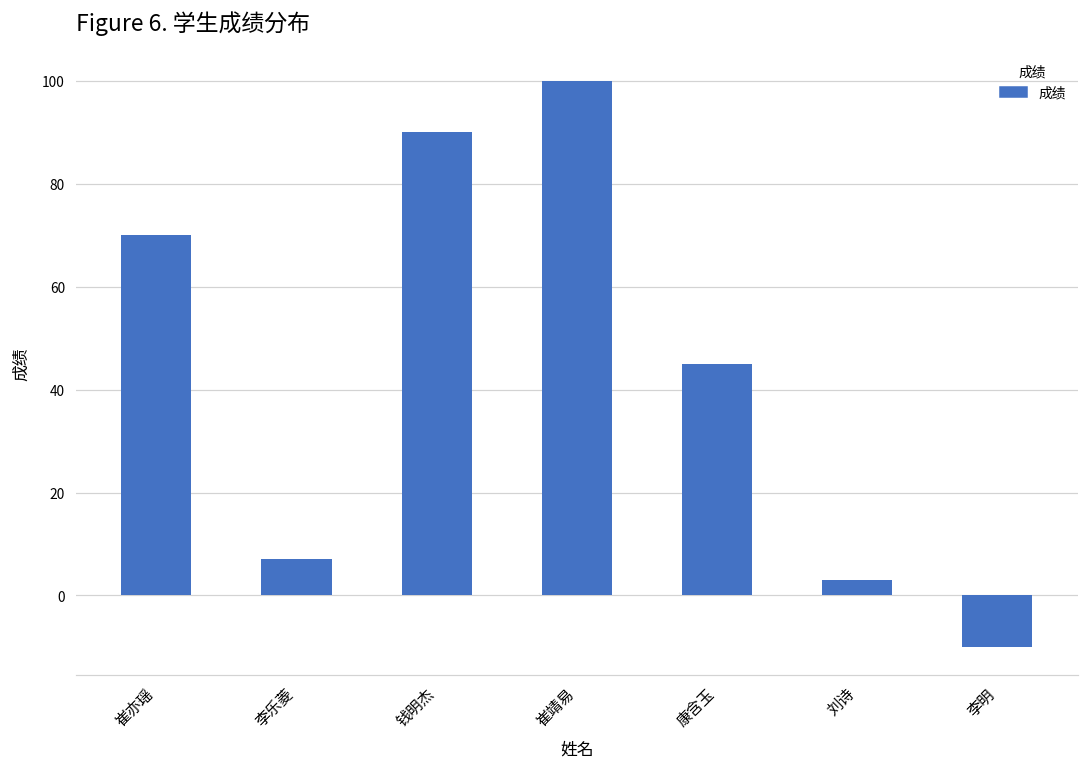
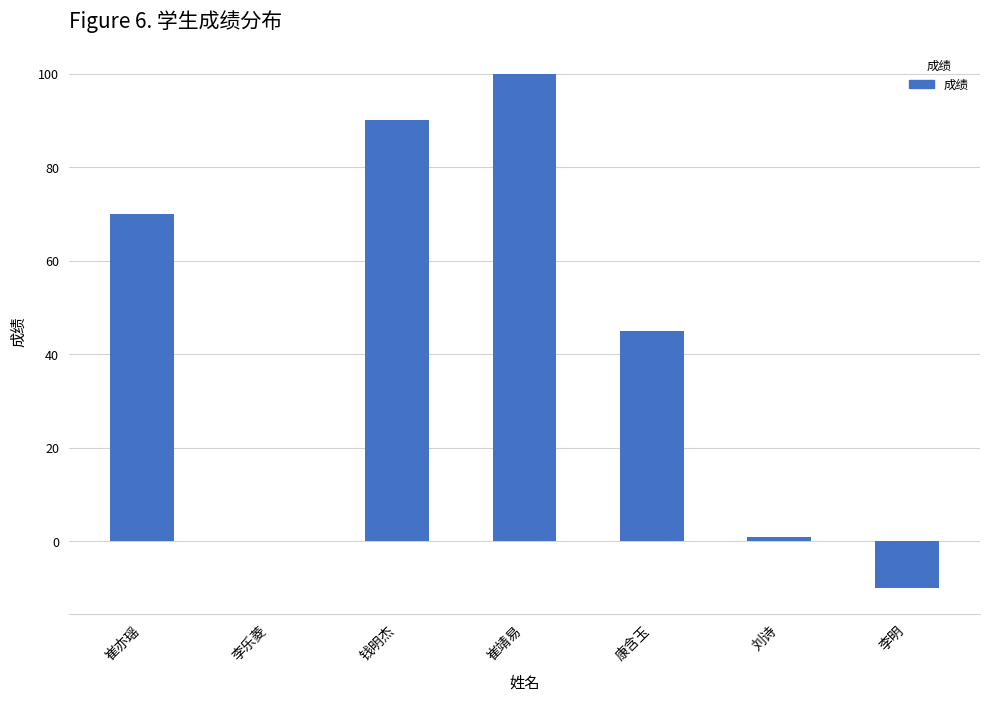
李乐菱: 7 -> 0
刘诗: 3 -> 1
